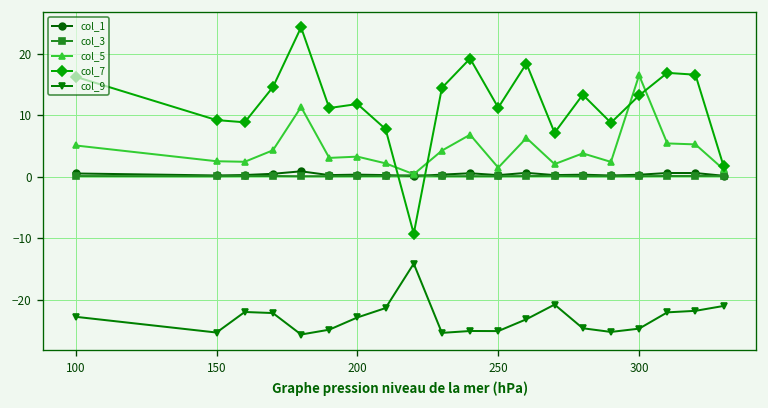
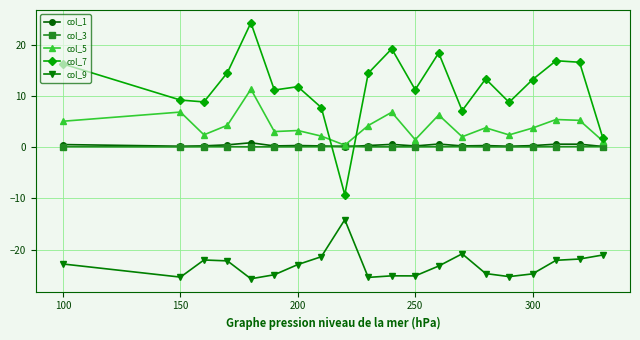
col_5, 150: 3 -> 7
col_5, 300: 16 -> 4
